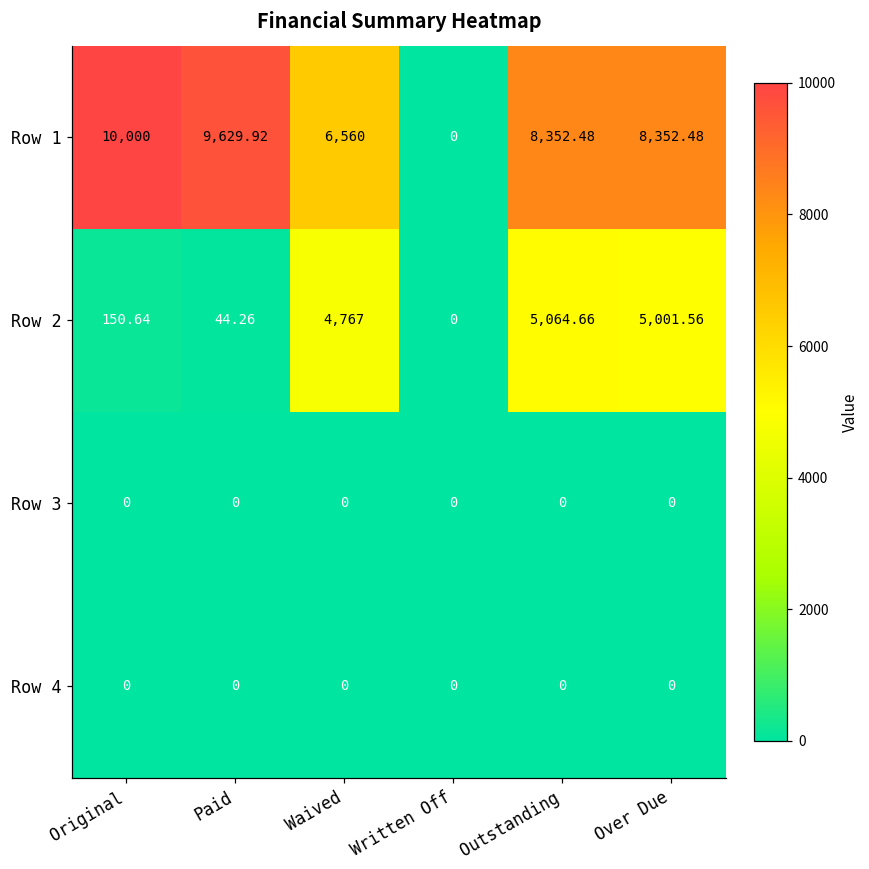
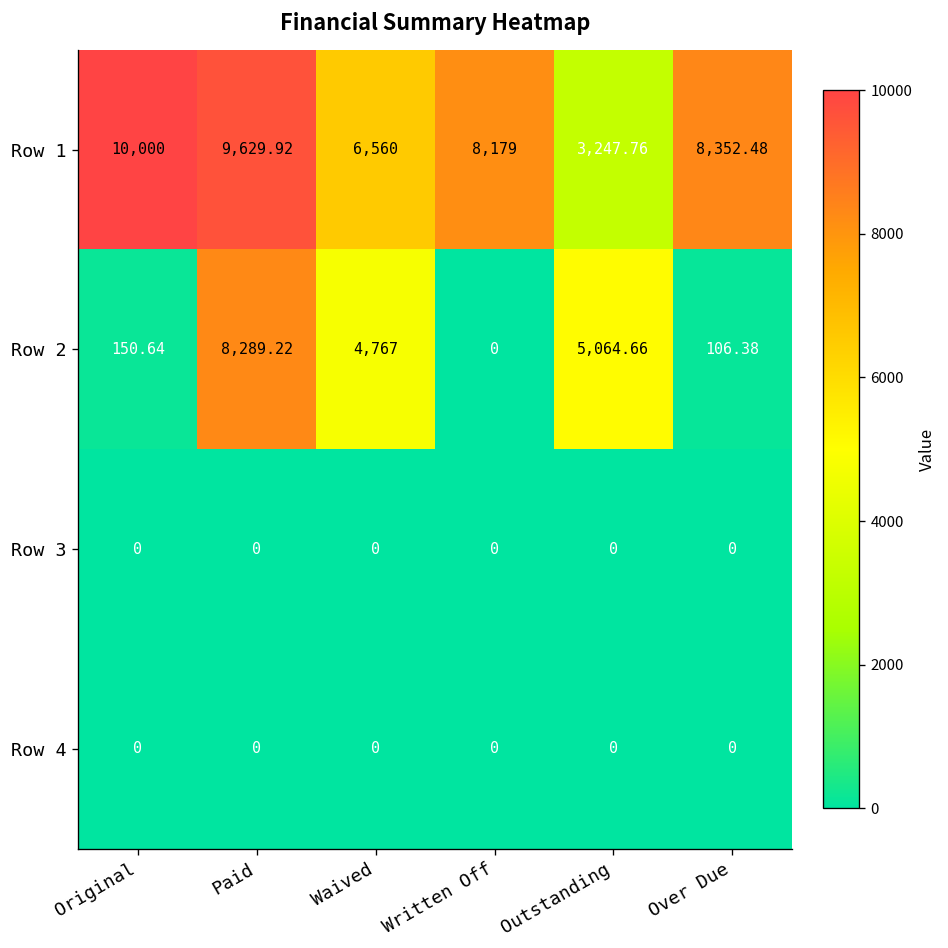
Row 1, Written Off: 0 -> 8,179
Row 1, Outstanding: 8,352.48 -> 3,247.76
Row 2, Paid: 44.26 -> 8,289.22
Row 2, Over Due: 5,001.56 -> 106.38
